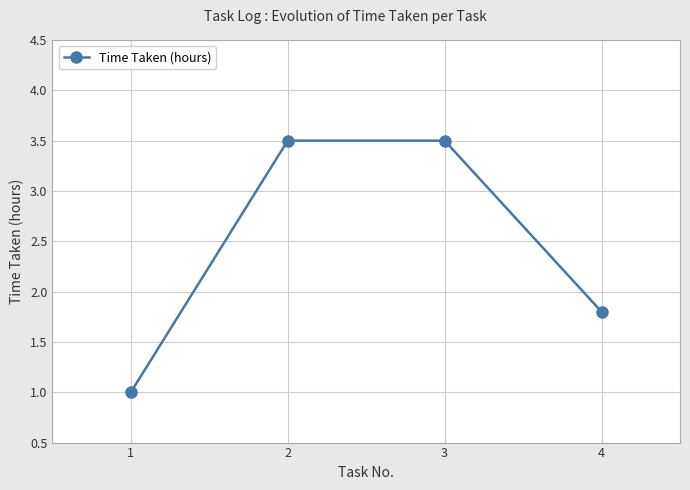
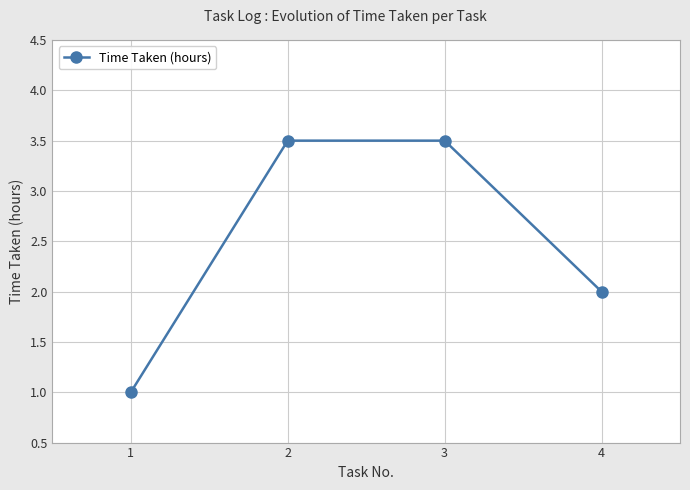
4: 1.8 -> 2.0
